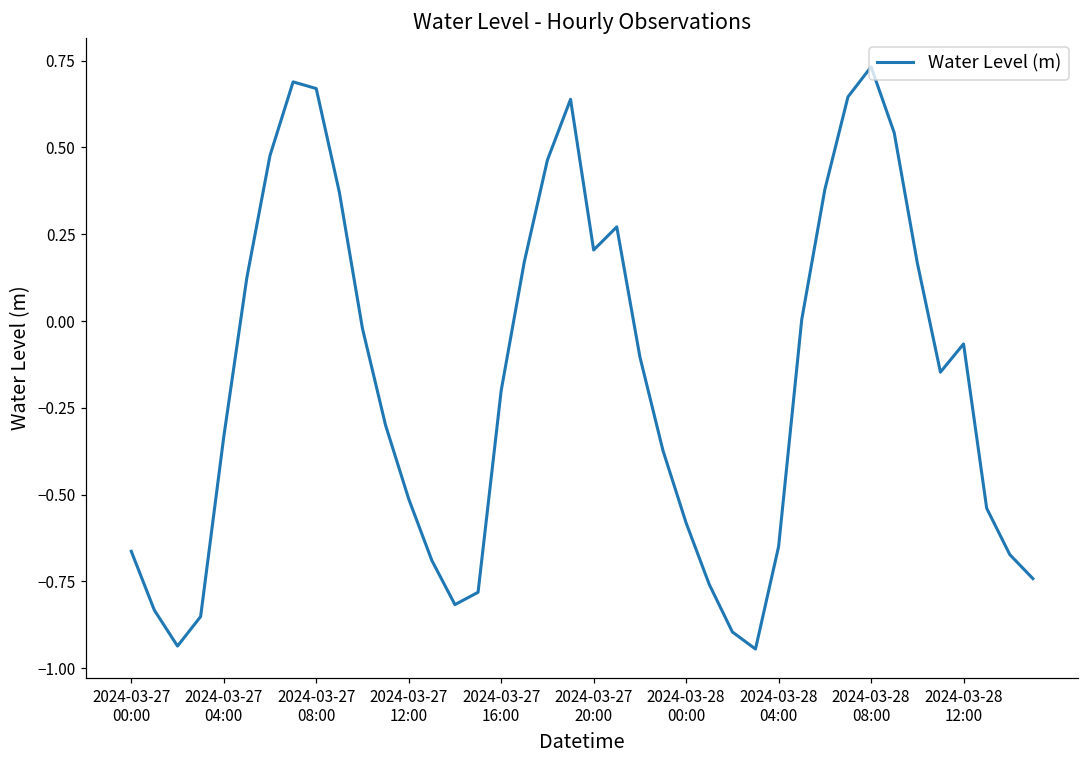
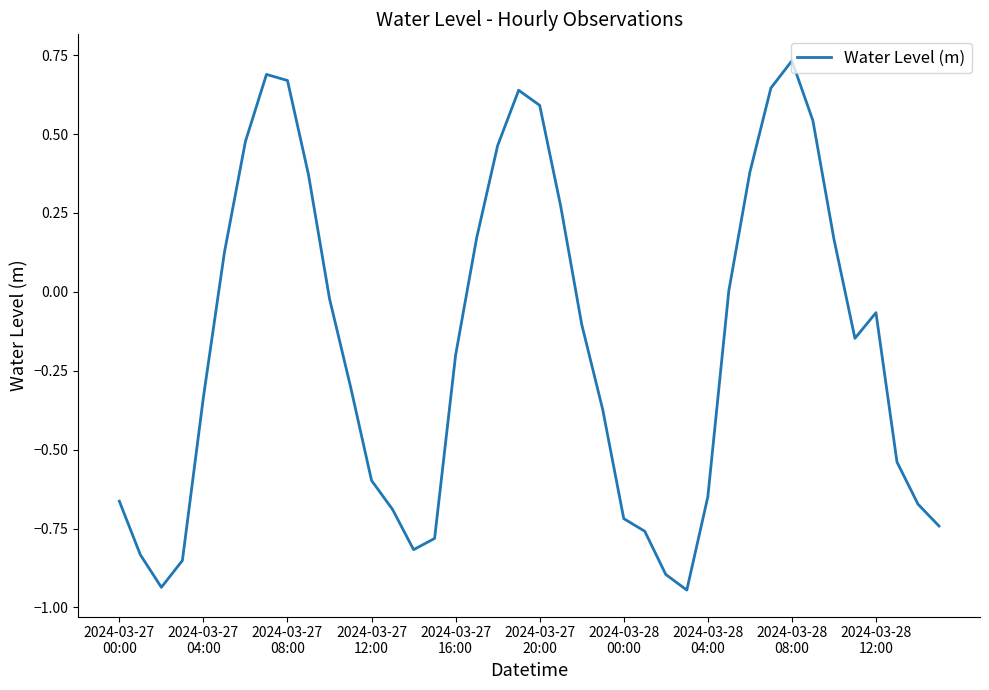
2024-03-27 12:00: -0.51 -> -0.60
2024-03-27 20:00: 0.20 -> 0.59
2024-03-28 00:00: -0.58 -> -0.72
